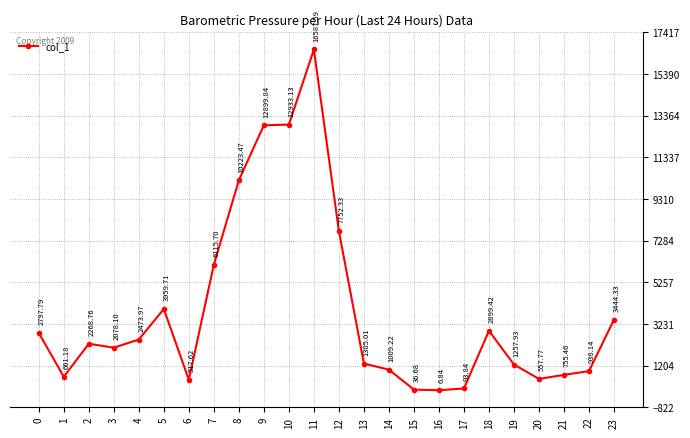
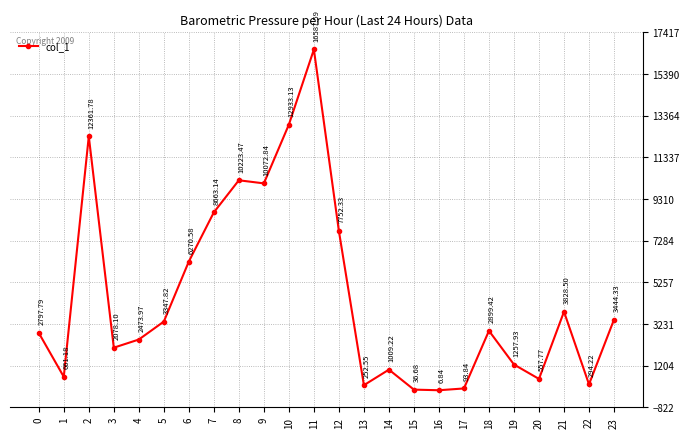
2: 2268.76 -> 12361.78
5: 3959.71 -> 3347.82
6: 517.62 -> 6270.58
7: 6115.70 -> 8663.14
9: 12899.84 -> 10072.84
13: 1305.01 -> 252.55
21: 755.46 -> 3828.50
22: 938.14 -> 294.22
